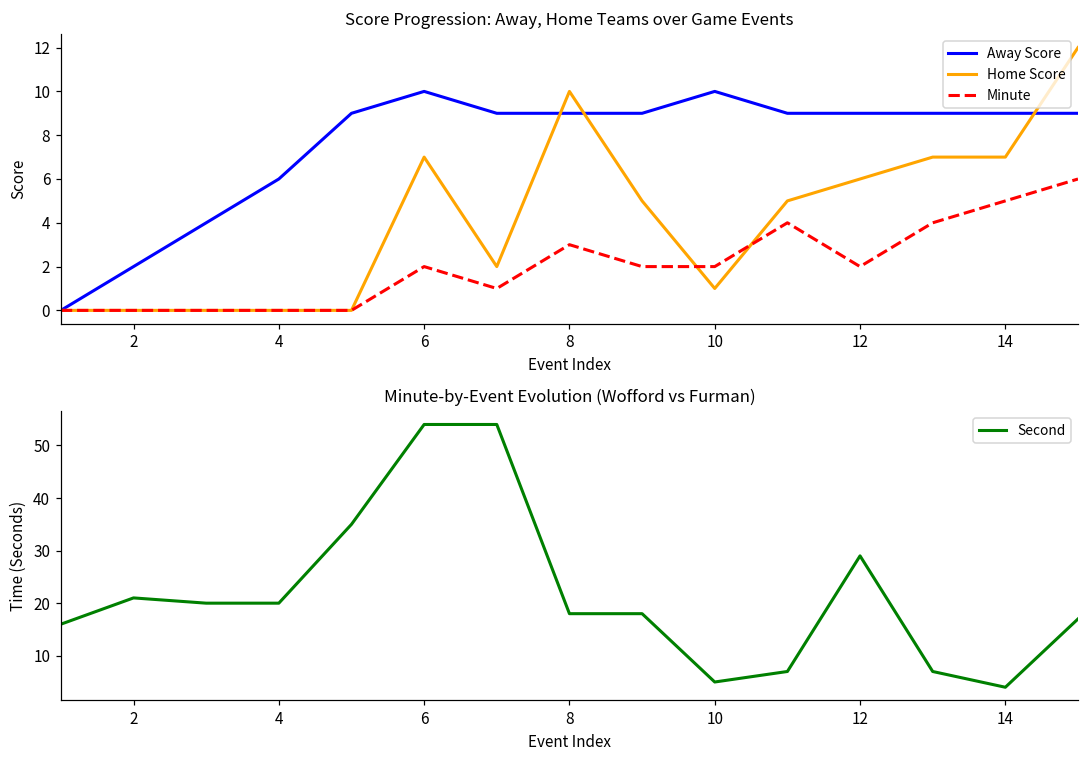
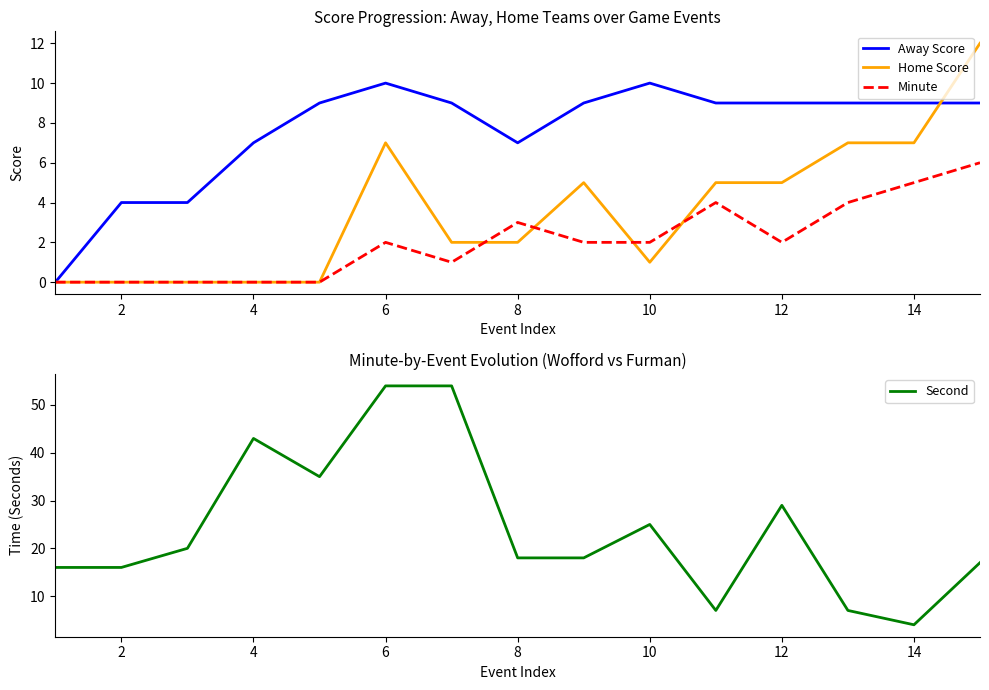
Score Progression: Away, Home Teams over Game Events, Away Score, 2: 2 -> 4
Score Progression: Away, Home Teams over Game Events, Away Score, 4: 6 -> 7
Score Progression: Away, Home Teams over Game Events, Away Score, 8: 9 -> 7
Score Progression: Away, Home Teams over Game Events, Home Score, 8: 10 -> 2
Score Progression: Away, Home Teams over Game Events, Home Score, 12: 6 -> 5
Minute-by-Event Evolution (Wofford vs Furman), 2: 21 -> 16
Minute-by-Event Evolution (Wofford vs Furman), 4: 20 -> 43
Minute-by-Event Evolution (Wofford vs Furman), 10: 5 -> 25
